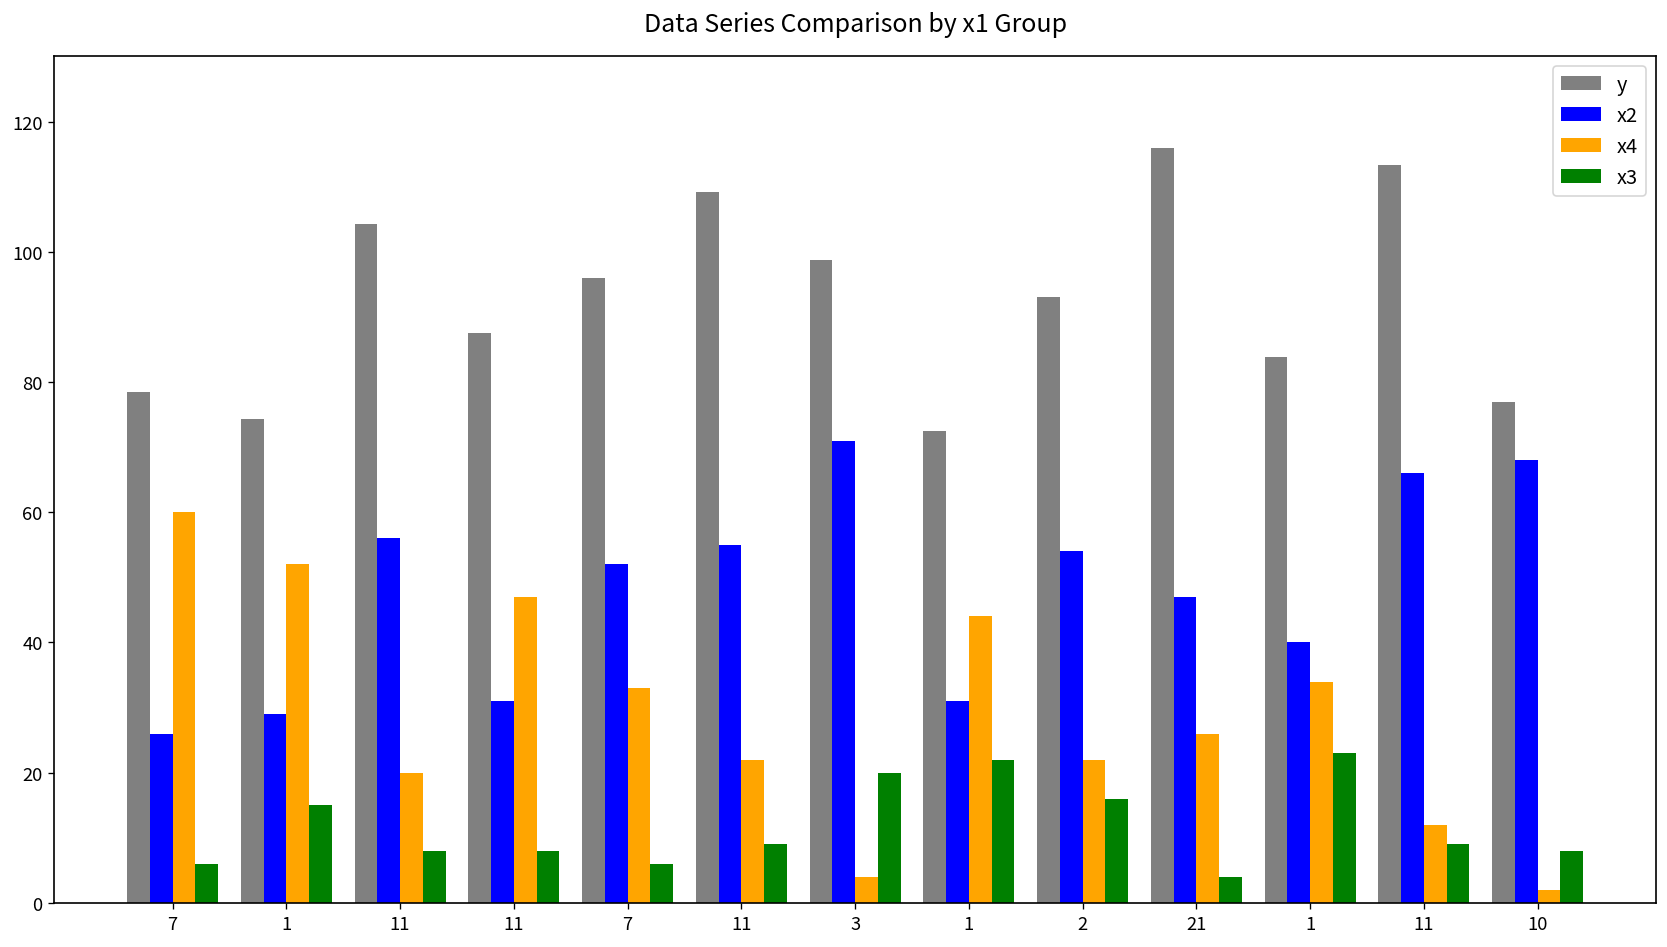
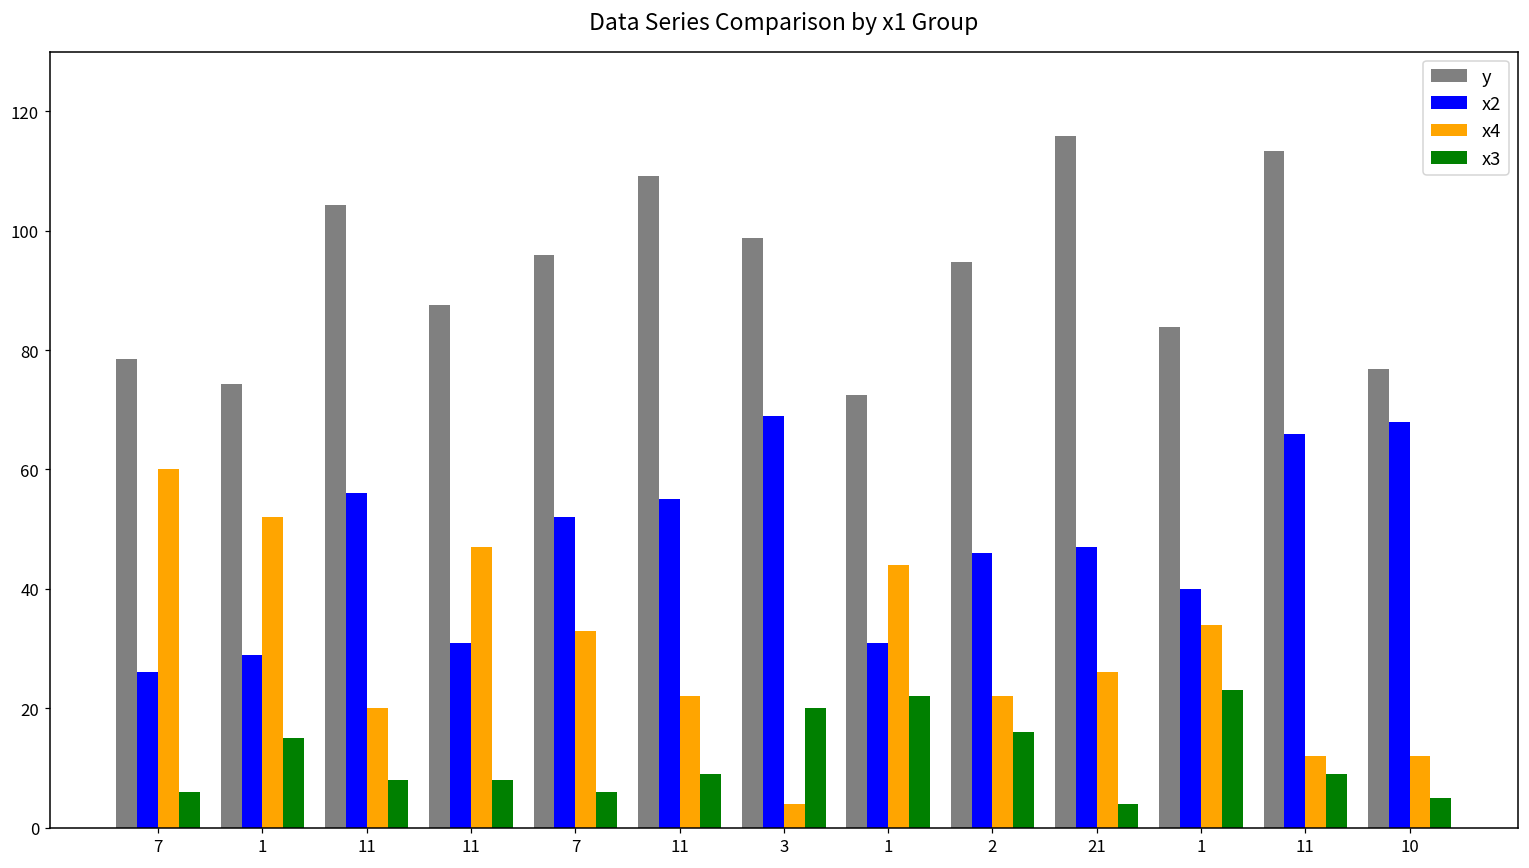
x2, 3: 71 -> 69
y, 2: 93 -> 95
x2, 2: 54 -> 46
x4, 10: 2 -> 12
x3, 10: 8 -> 5
